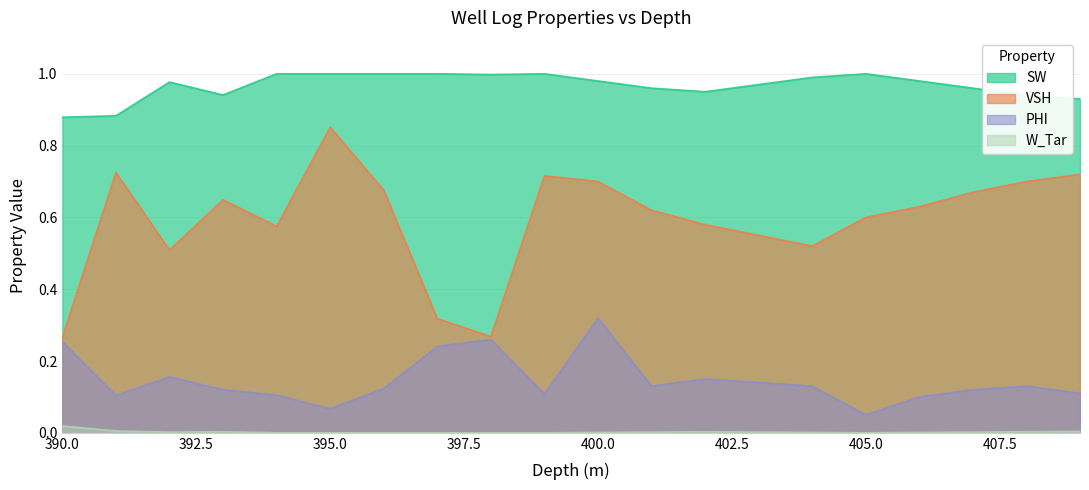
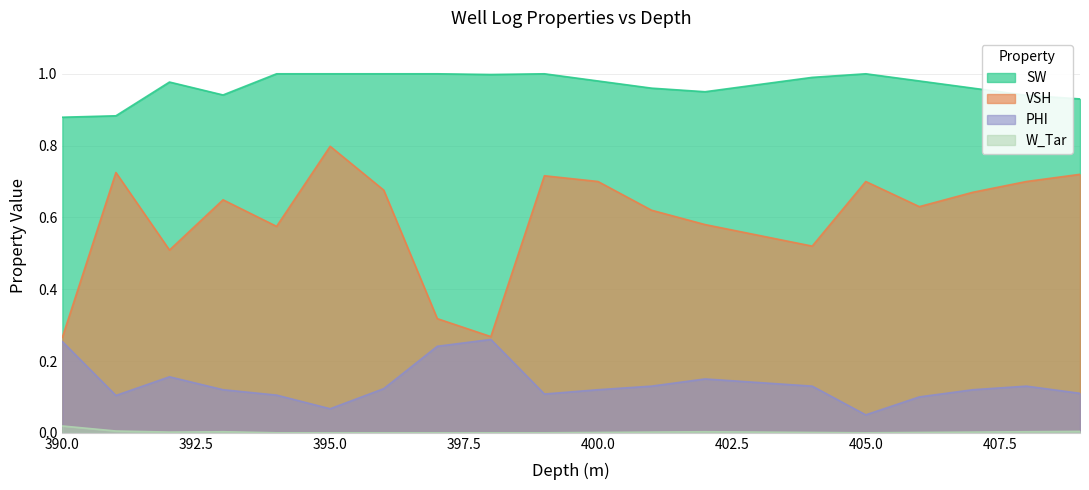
VSH, 395.0: 0.85 -> 0.80
PHI, 400.0: 0.32 -> 0.12
VSH, 405.0: 0.6 -> 0.7
